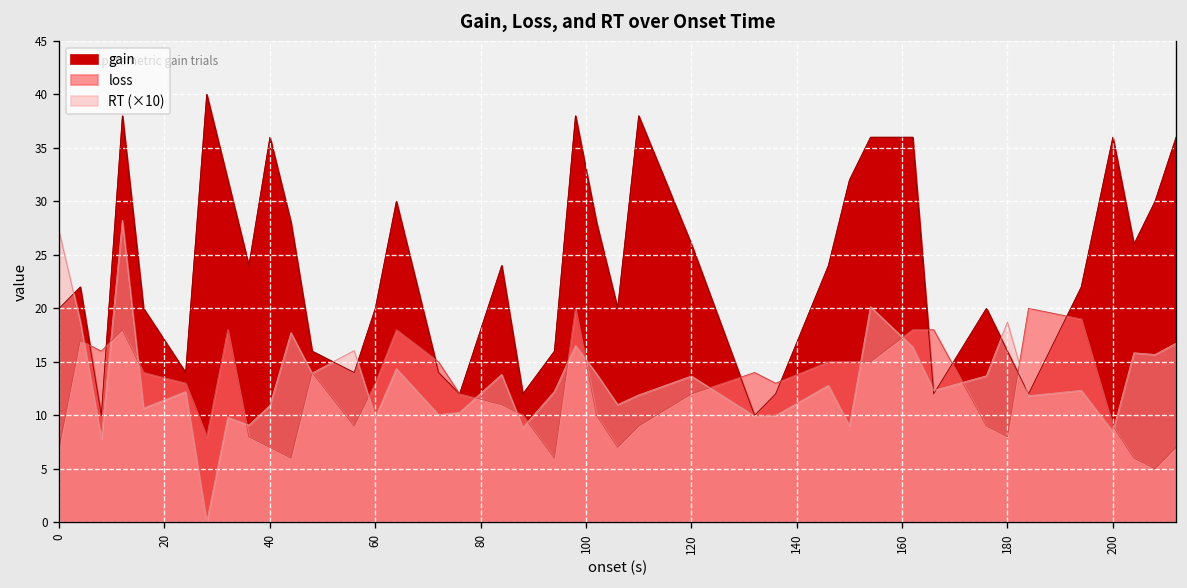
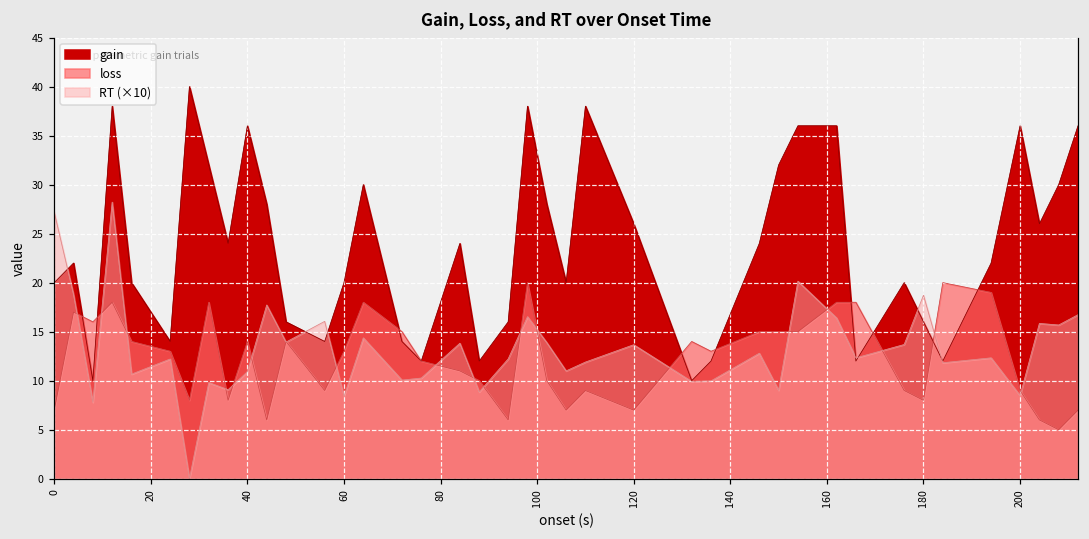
loss, 40: 7 -> 14
RT (×10), 60: 10 -> 8
loss, 120: 12 -> 7
